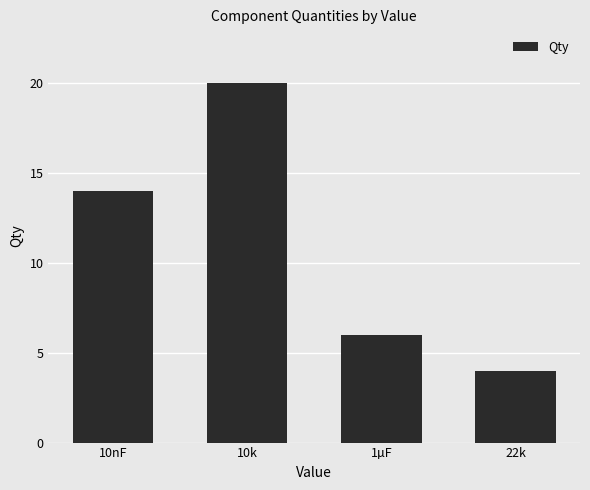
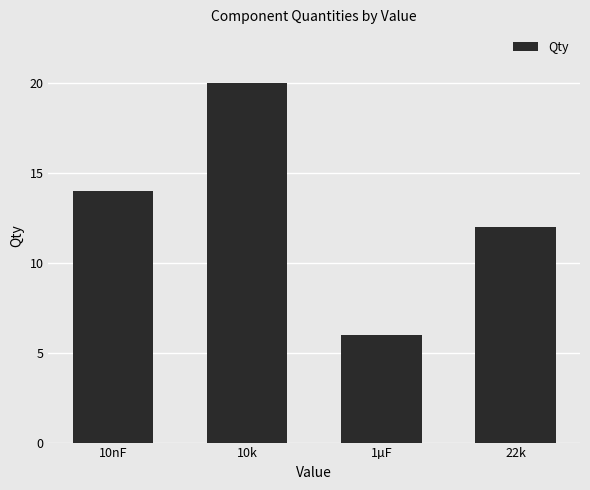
22k: 4 -> 12
